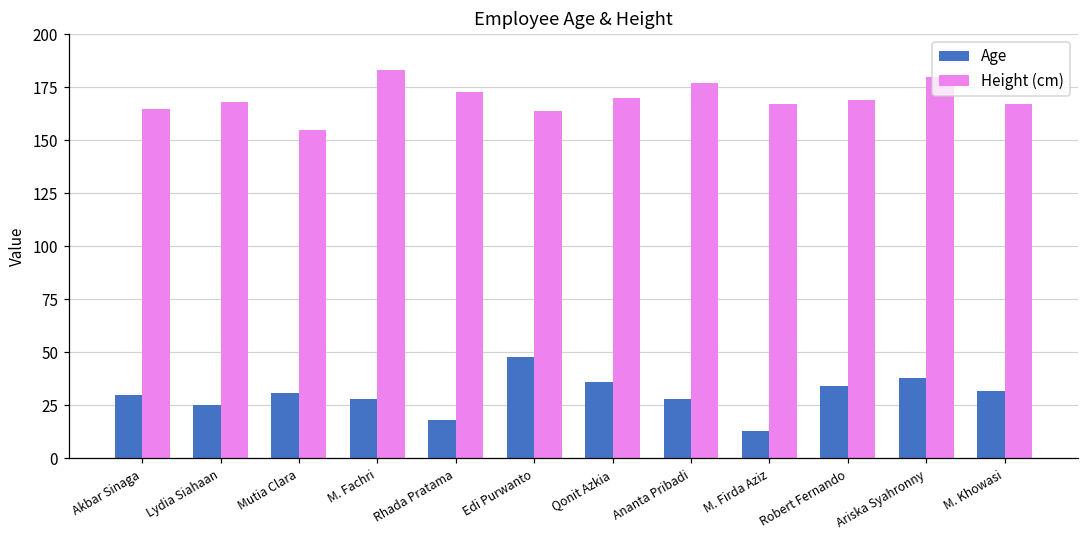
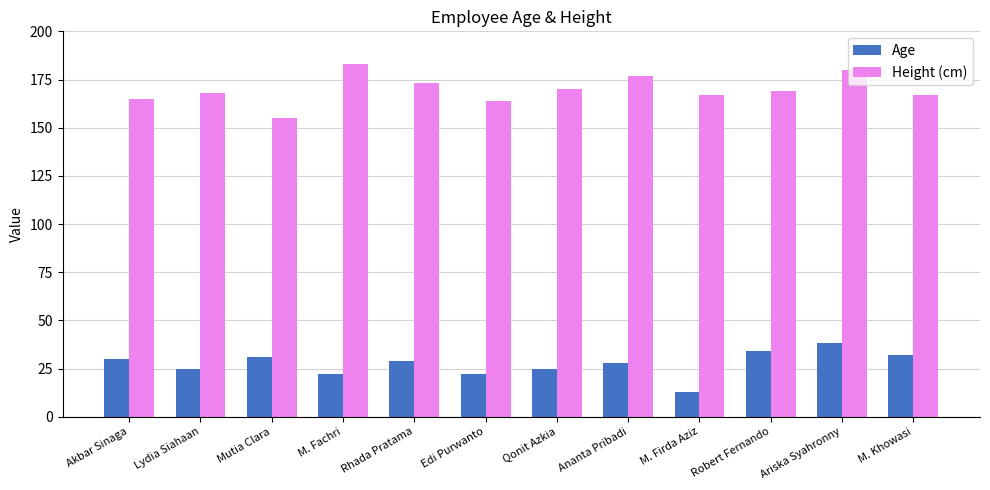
Age, M. Fachri: 28 -> 22
Age, Rhada Pratama: 18 -> 29
Age, Edi Purwanto: 48 -> 22
Age, Qonit Azkia: 36 -> 25
